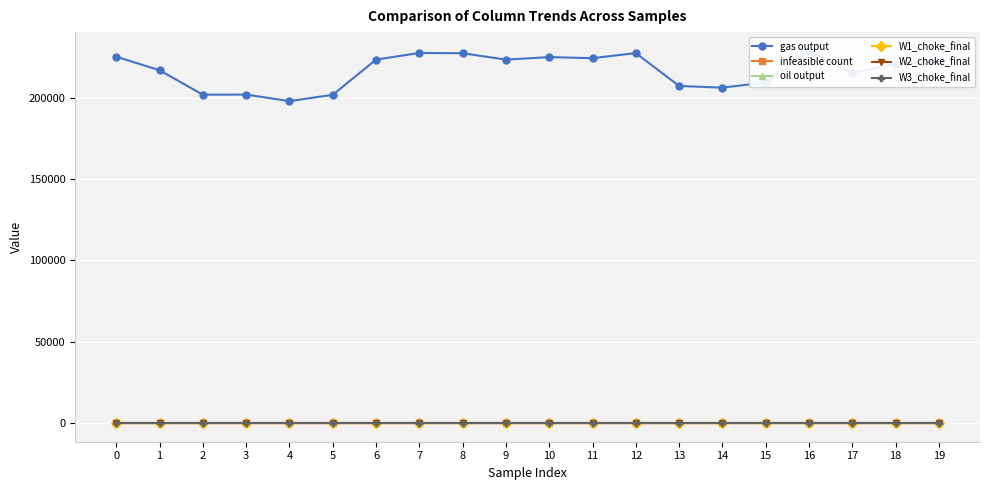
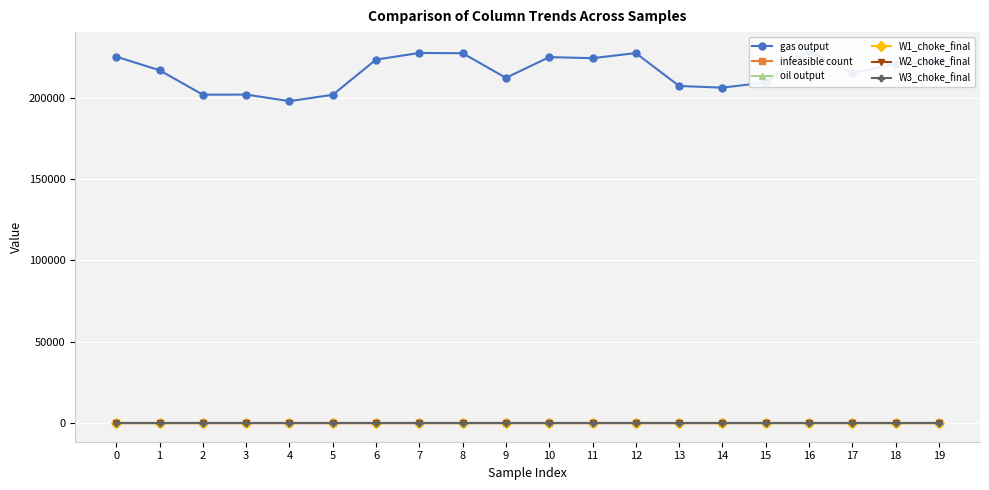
gas output, 9: 223000 -> 212000
